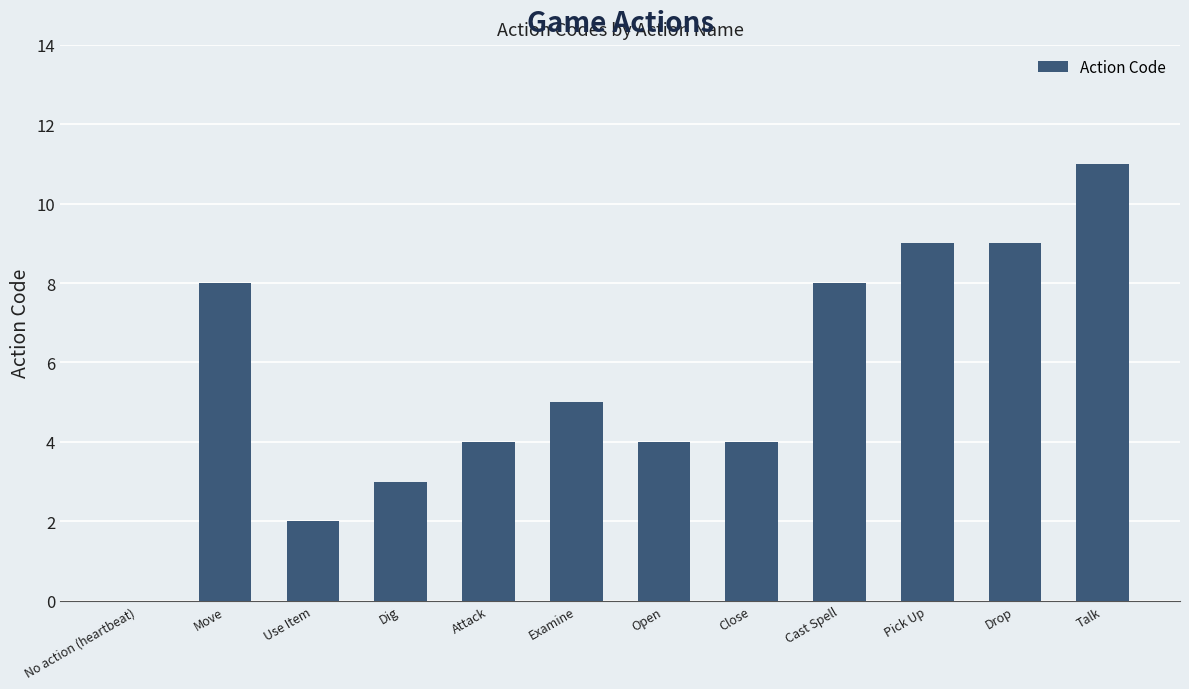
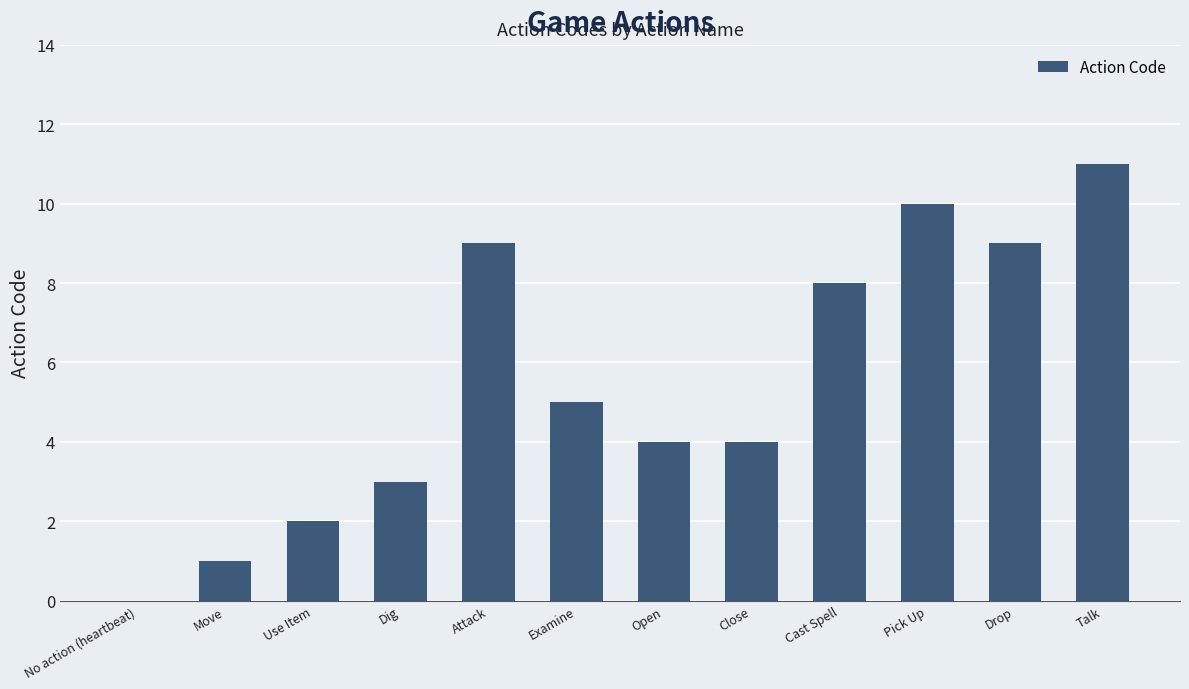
Move: 8 -> 1
Attack: 4 -> 9
Pick Up: 9 -> 10
